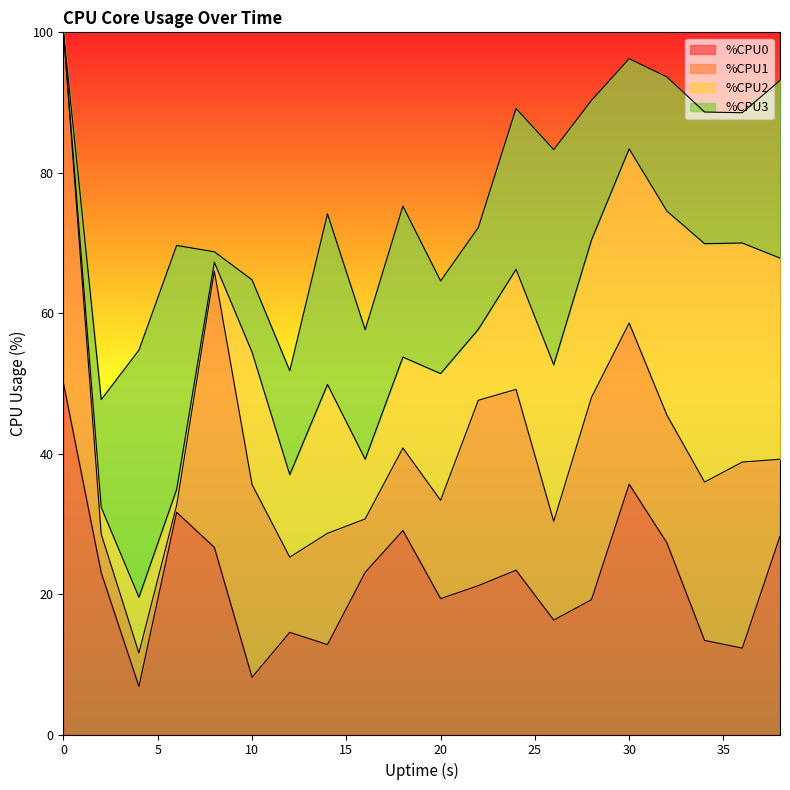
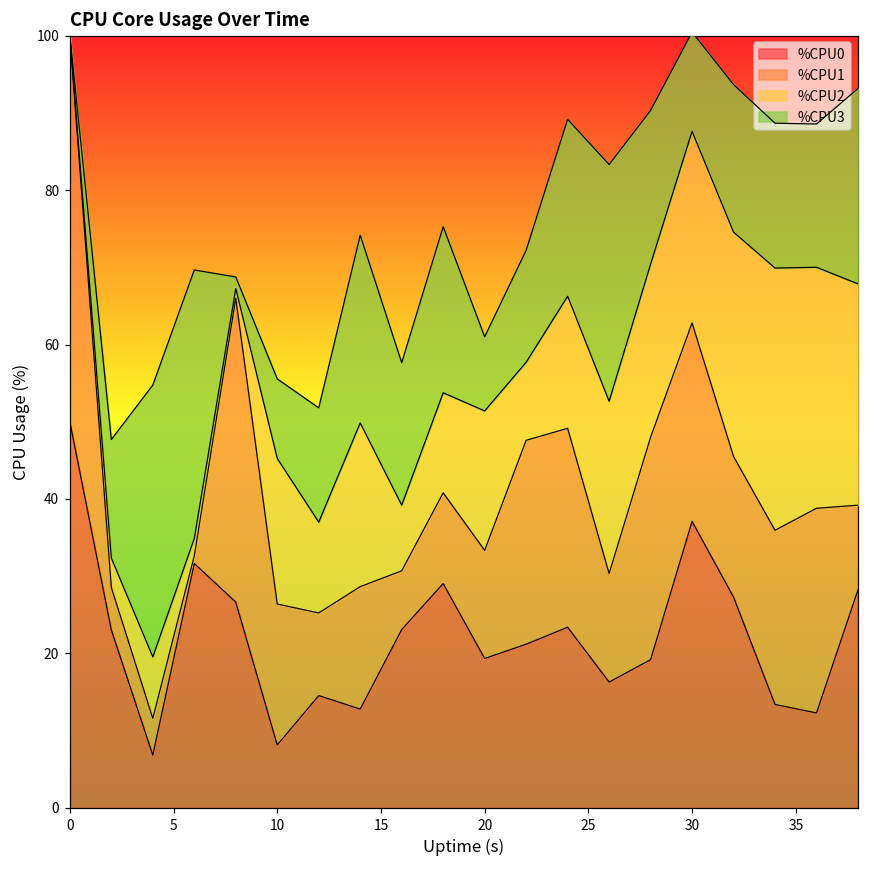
%CPU1, 10: 27 -> 18
%CPU3, 20: 13 -> 10
%CPU0, 30: 36 -> 37
%CPU1, 30: 23 -> 26
